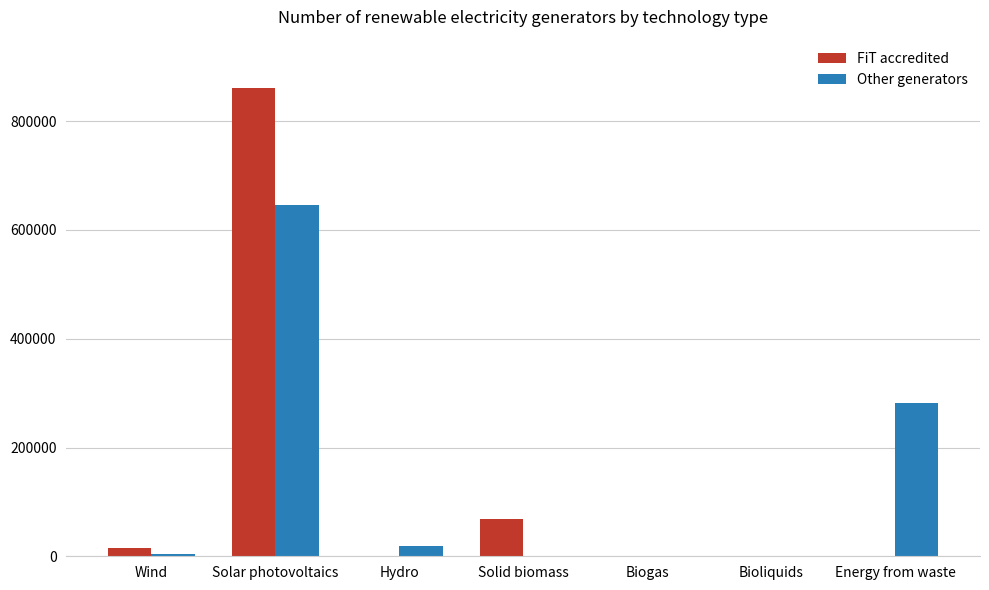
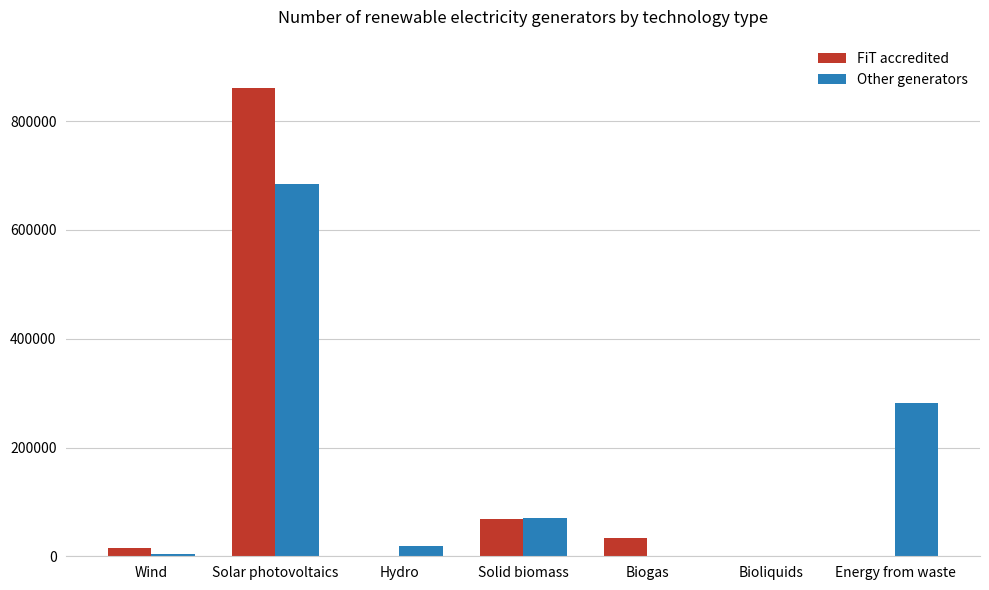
Other generators, Solar photovoltaics: 650000 -> 680000
Other generators, Solid biomass: 0 -> 70000
FiT accredited, Biogas: 0 -> 30000
